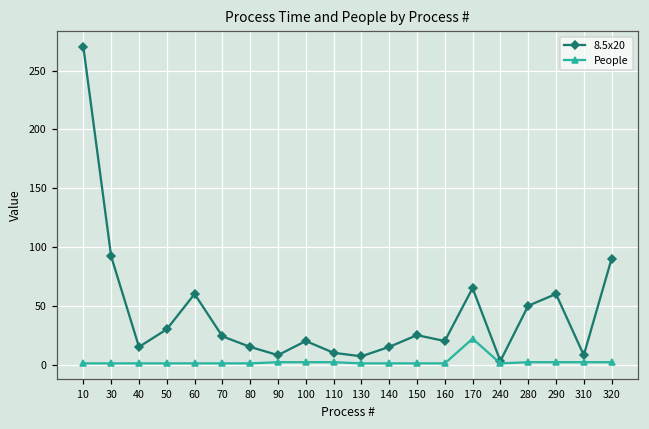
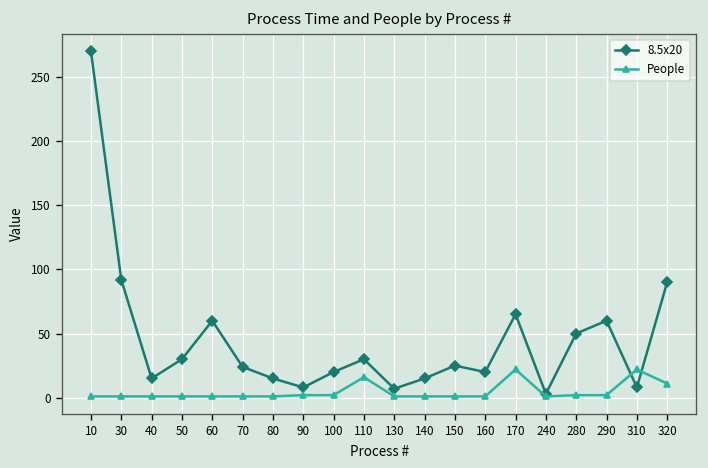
8.5x20, 110: 10 -> 30
People, 110: 2 -> 16
People, 310: 2 -> 22
People, 320: 2 -> 11
